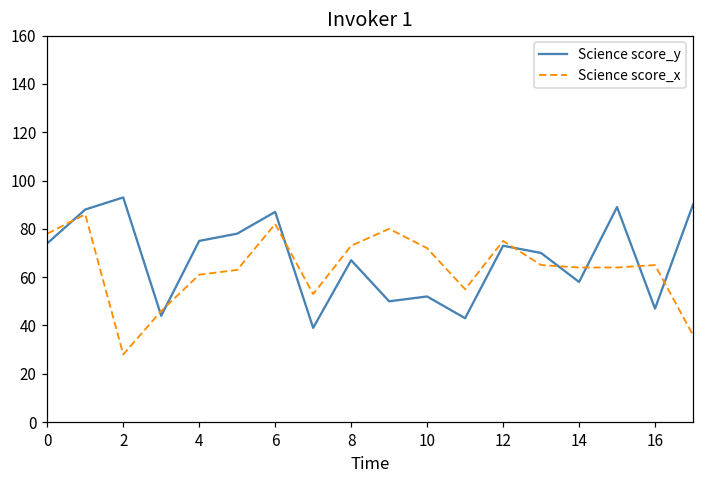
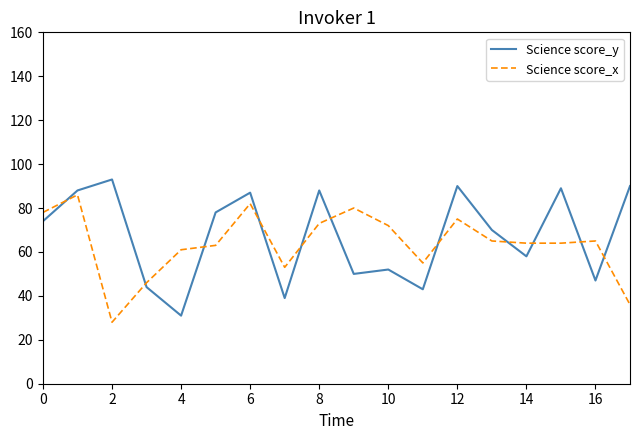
Science score_y, 4: 75 -> 31
Science score_y, 8: 67 -> 88
Science score_y, 12: 73 -> 90
